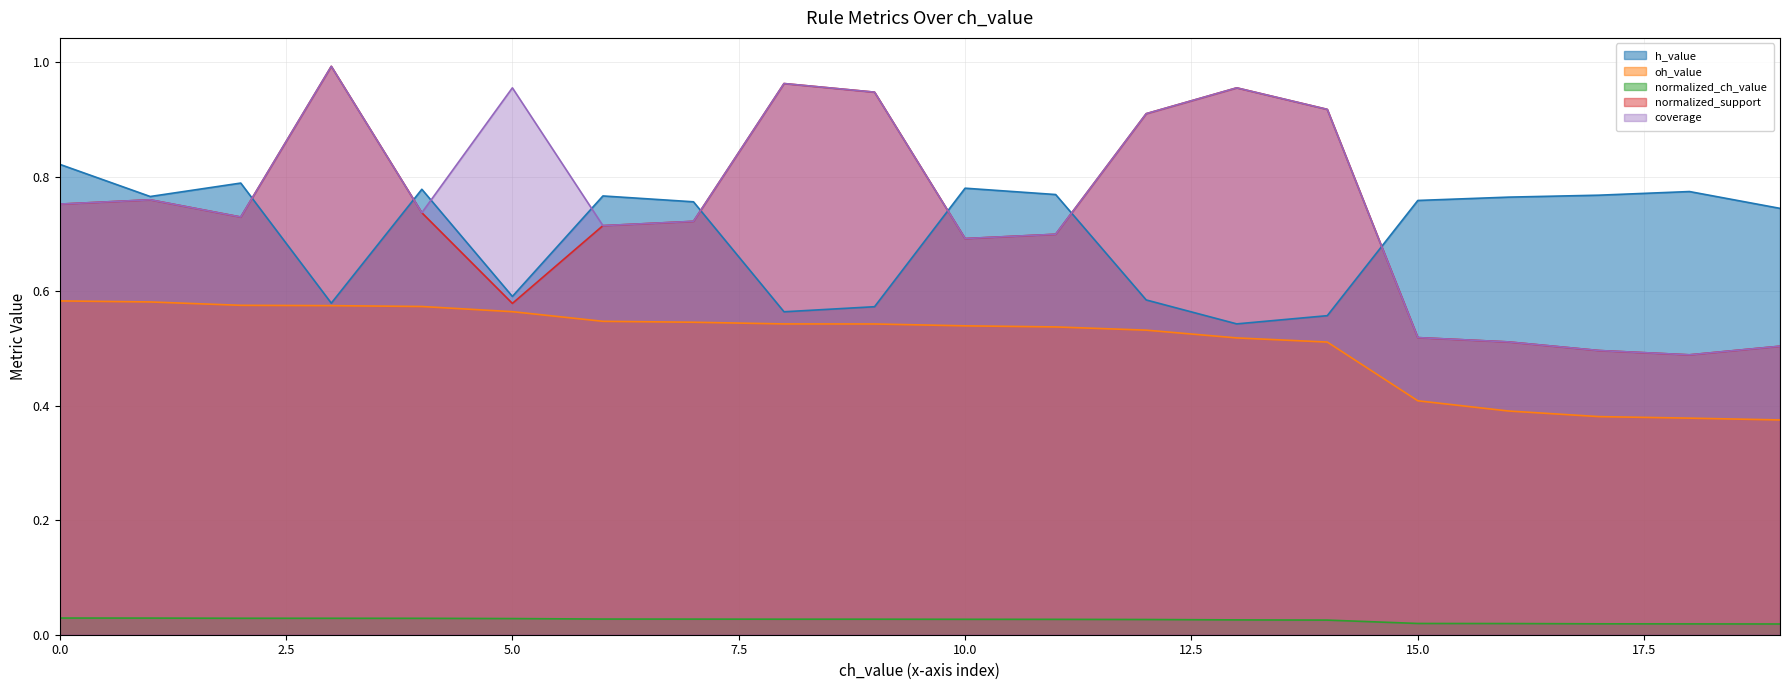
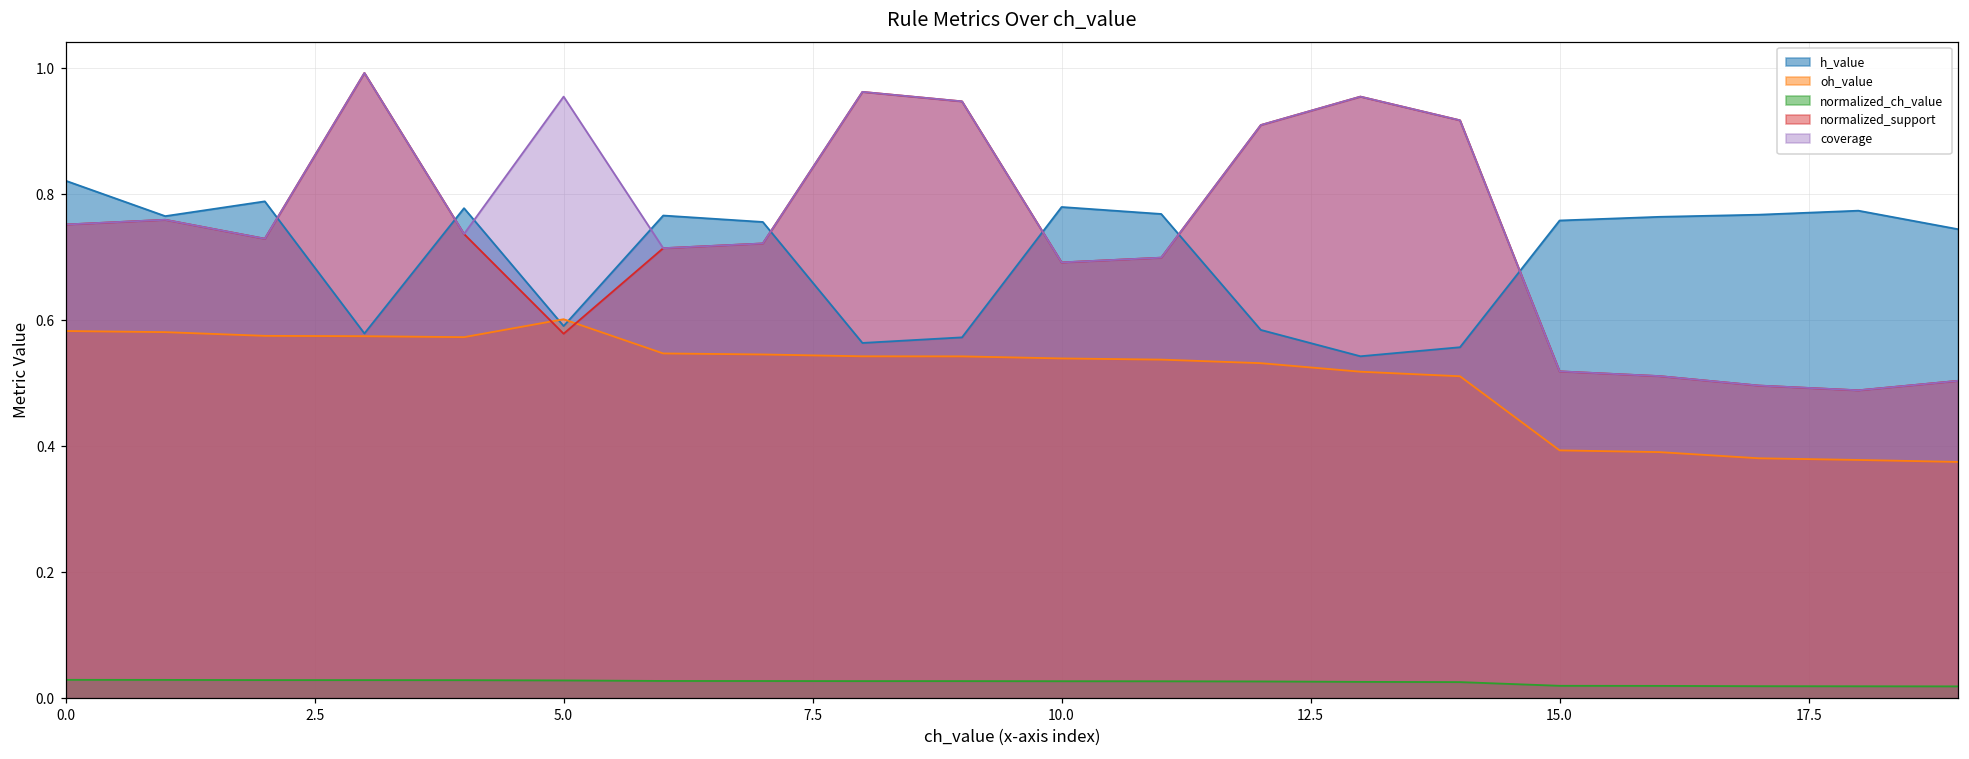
oh_value, 5.0: 0.56 -> 0.60
oh_value, 15.0: 0.41 -> 0.39
